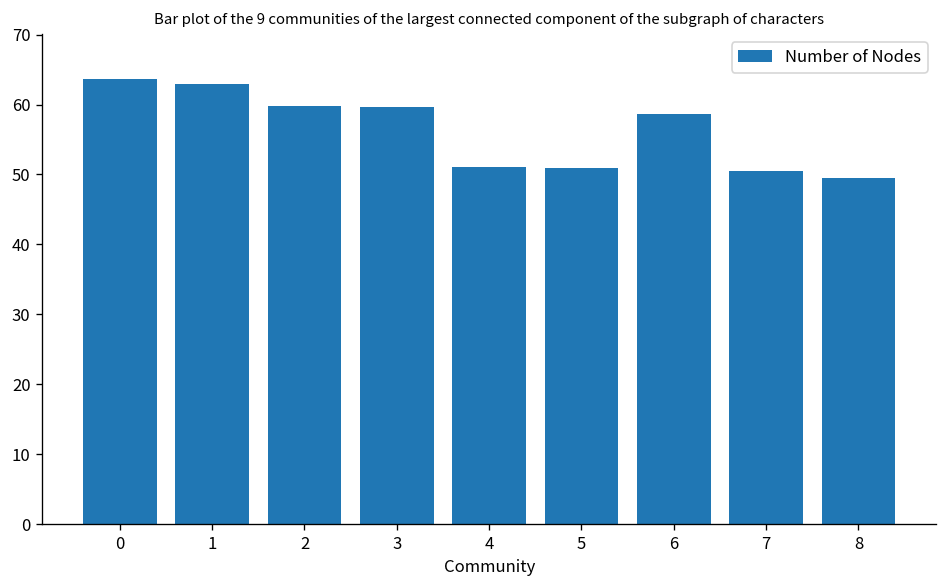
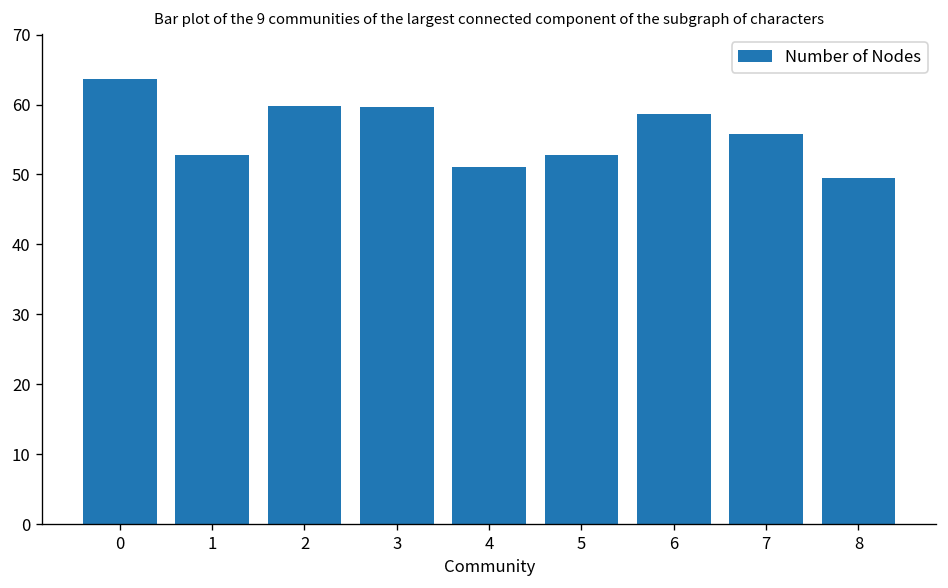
1: 63 -> 53
5: 51 -> 53
7: 50 -> 56
